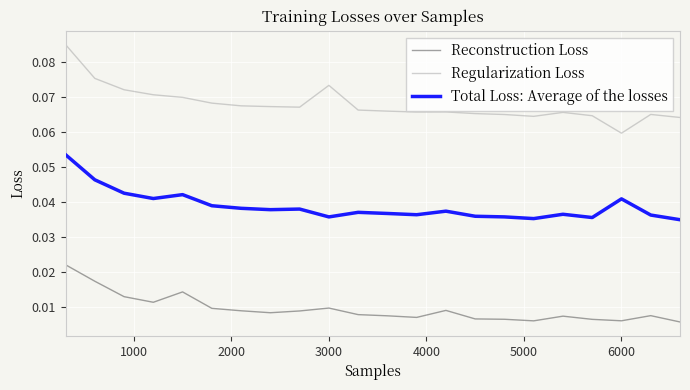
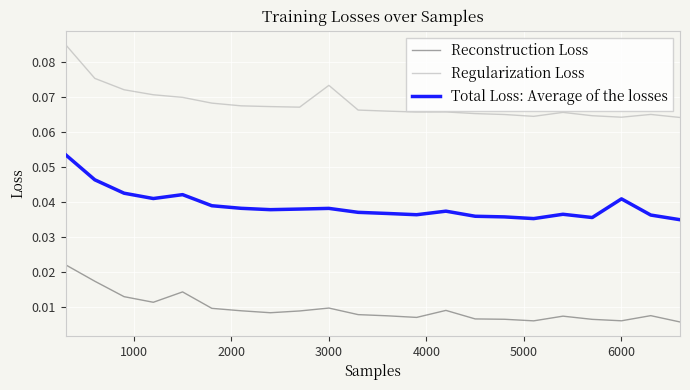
Total Loss: Average of the losses, 3000: 0.036 -> 0.038
Regularization Loss, 6000: 0.060 -> 0.064
